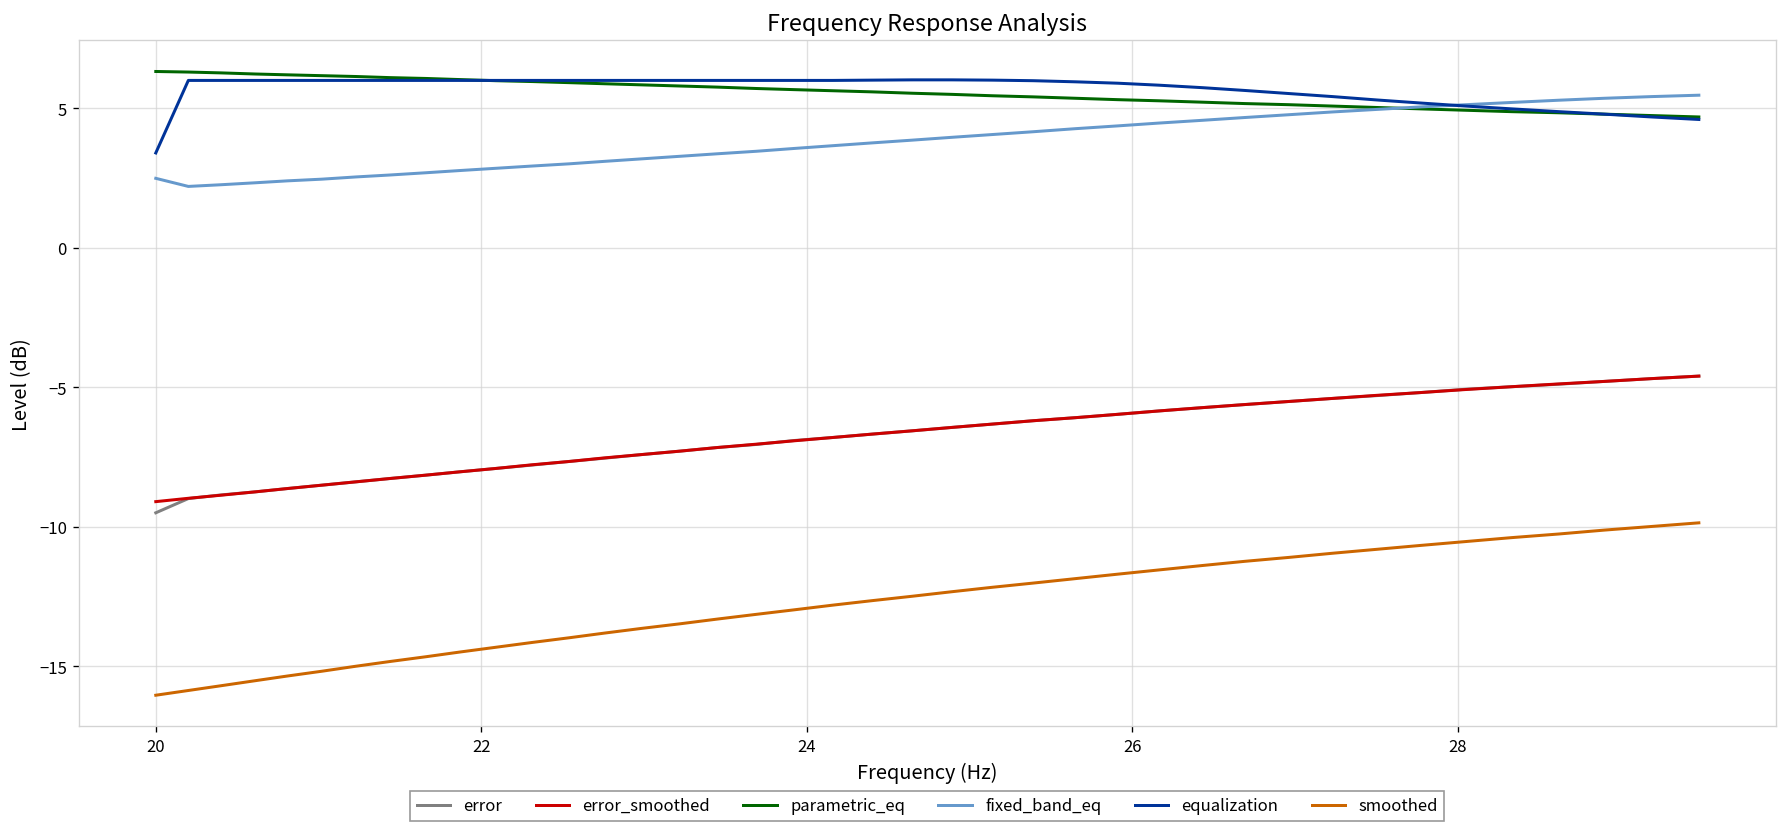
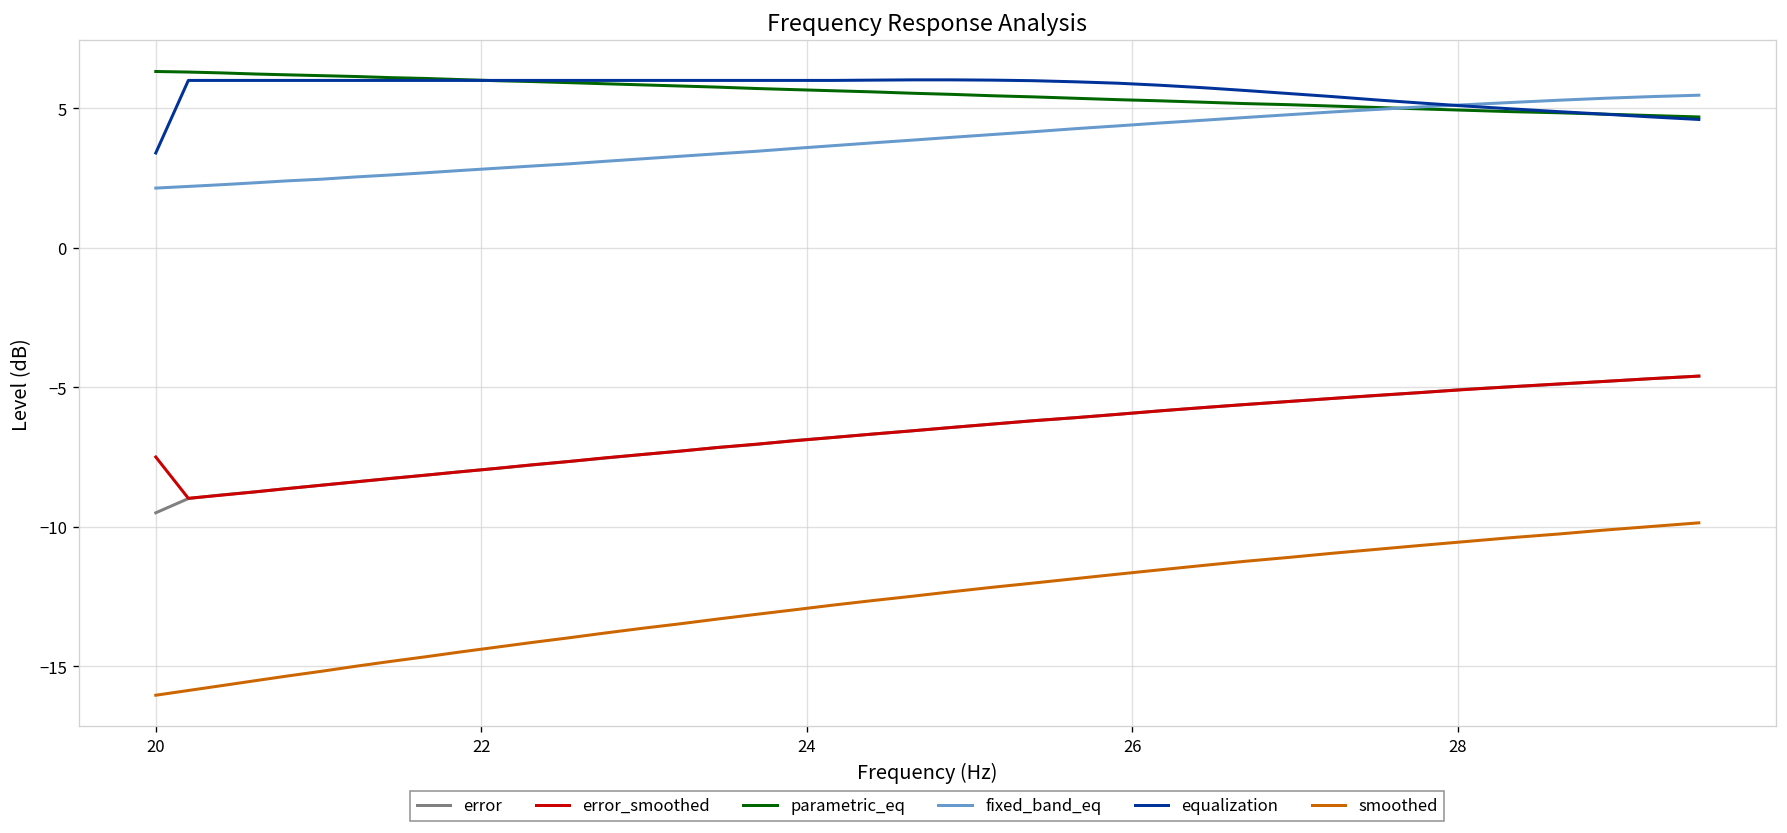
error_smoothed, 20: -9.1 -> -7.5
fixed_band_eq, 20: 2.5 -> 2.1
